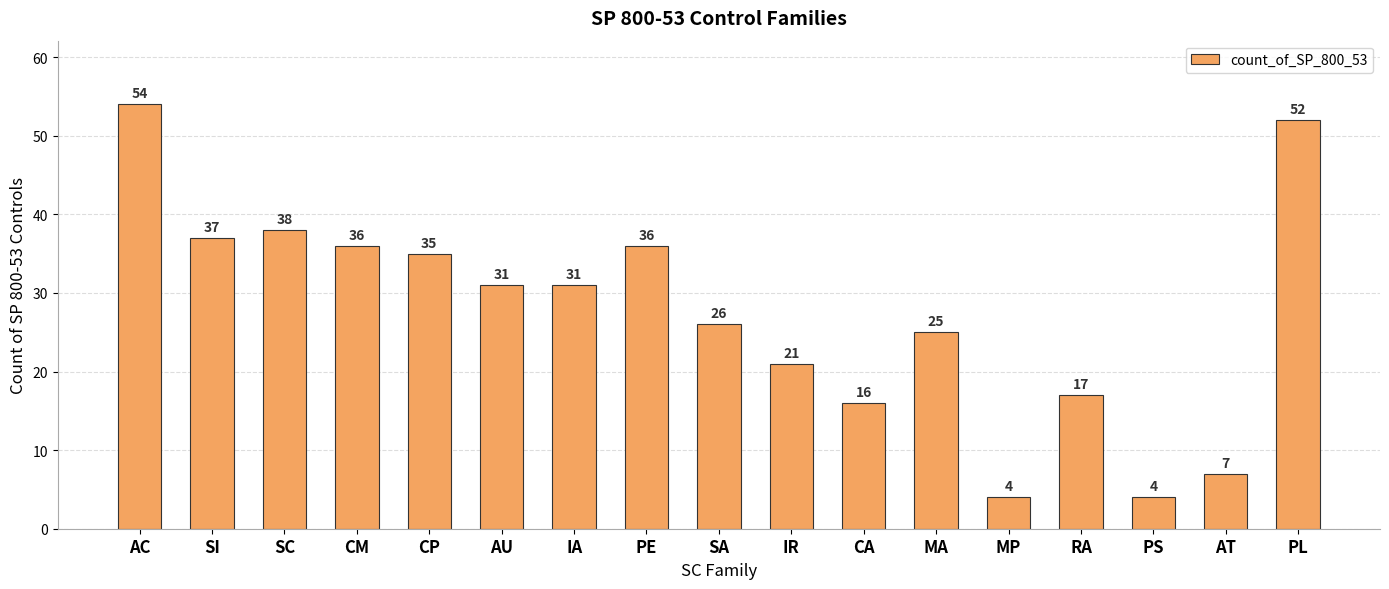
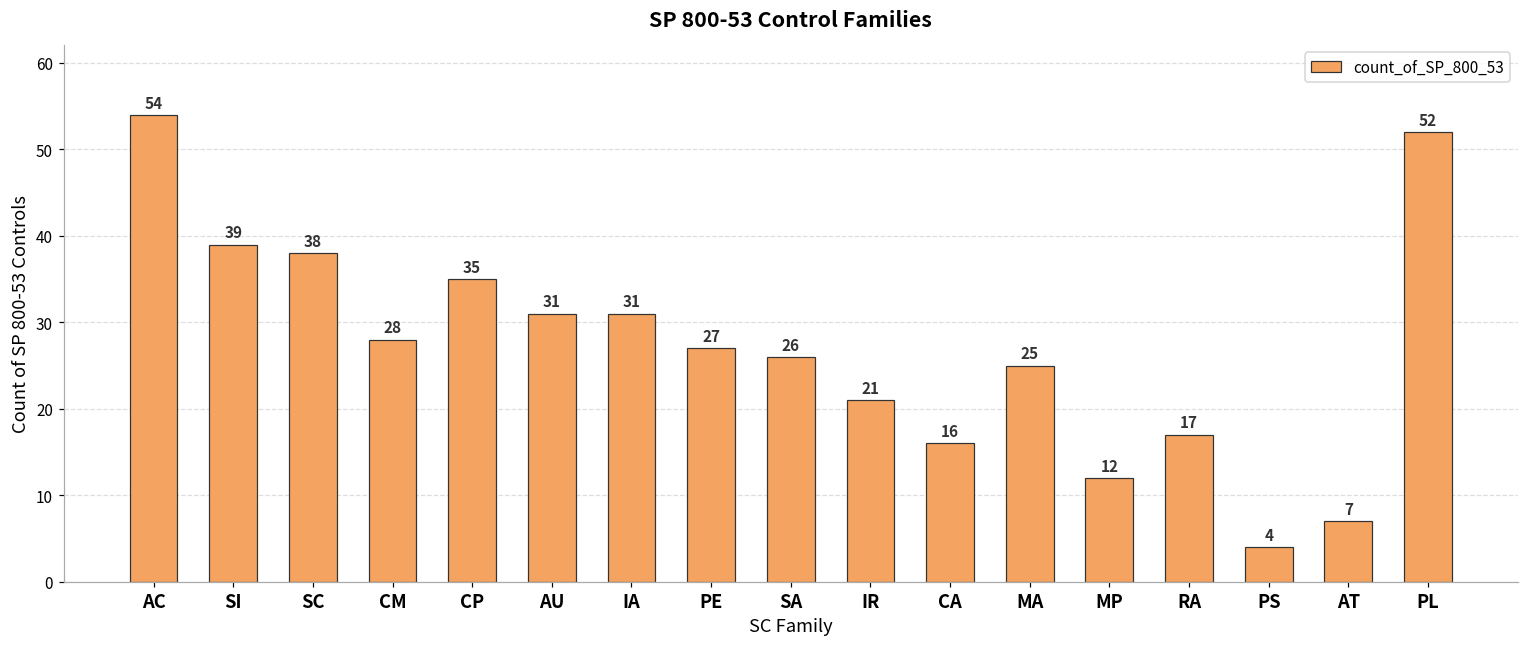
SI: 37 -> 39
CM: 36 -> 28
PE: 36 -> 27
MP: 4 -> 12
